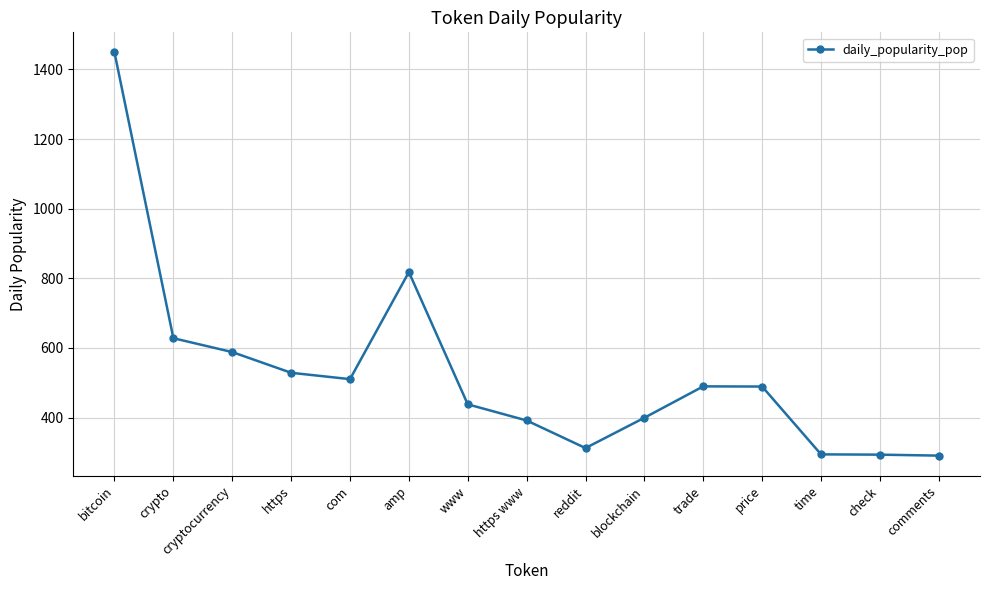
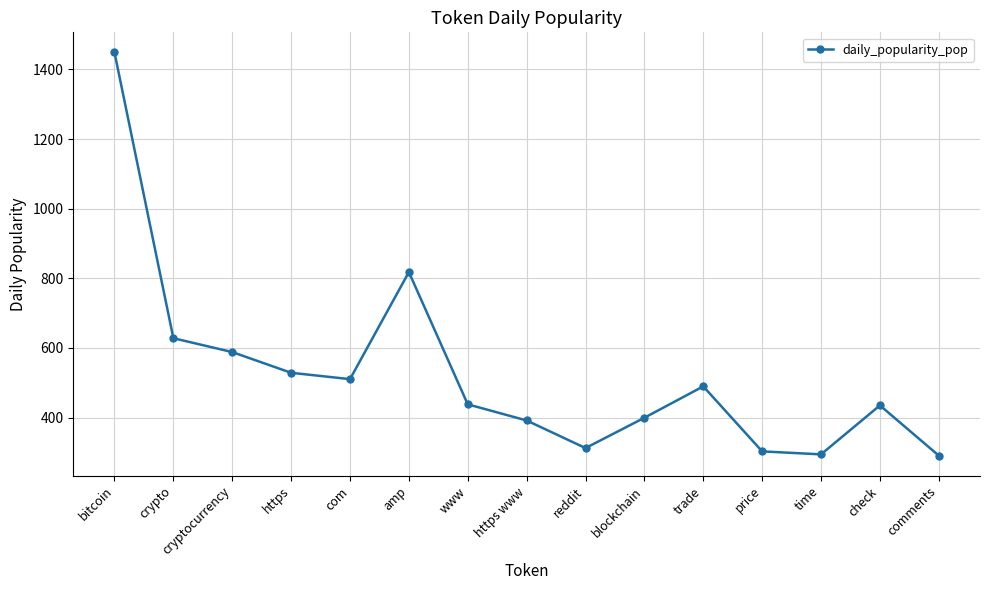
price: 490 -> 300
check: 290 -> 440
